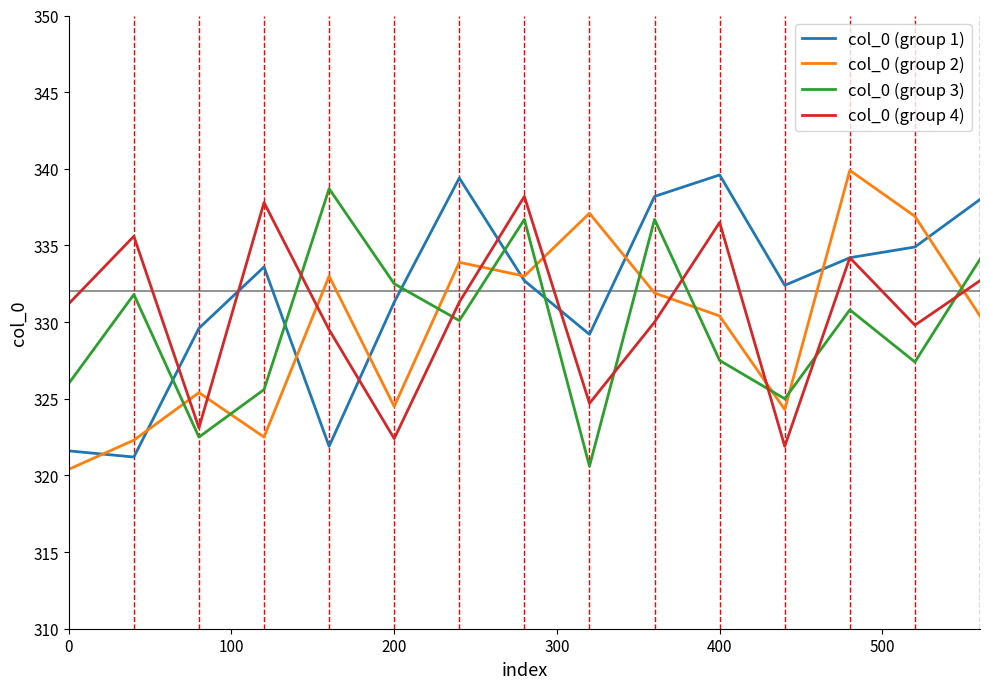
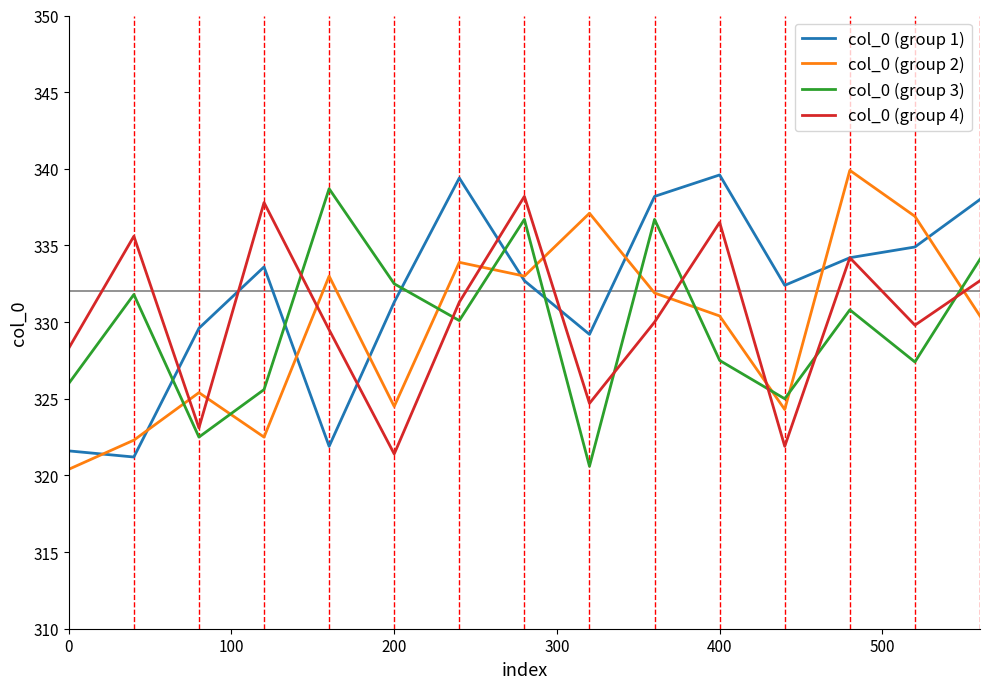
col_0 (group 4), 0: 331.2 -> 328.3
col_0 (group 4), 200: 322.4 -> 321.4
